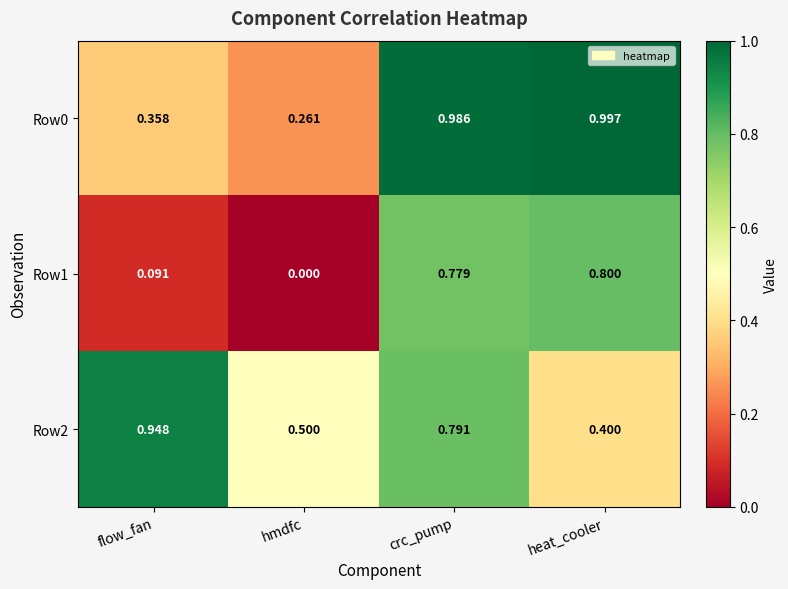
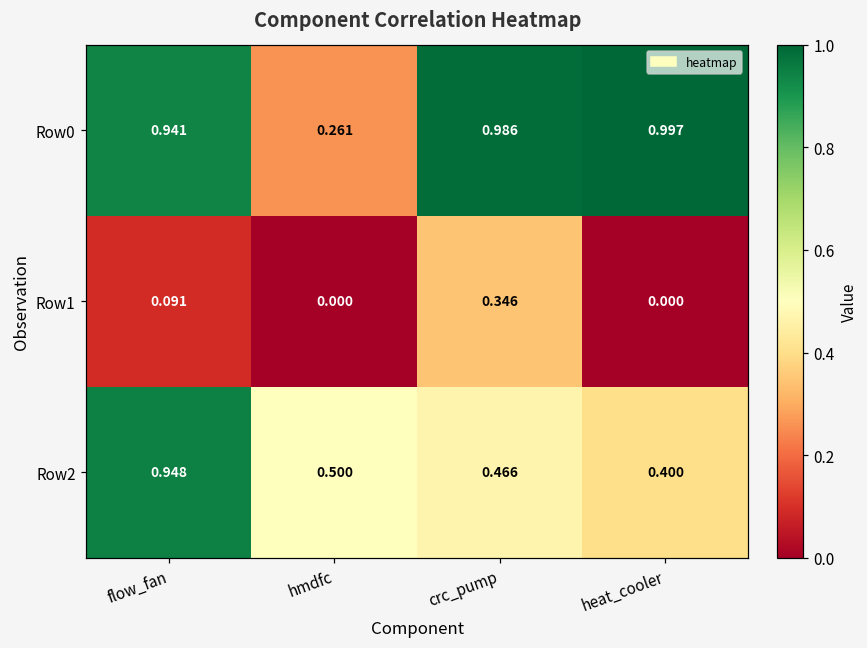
Row0, flow_fan: 0.358 -> 0.941
Row1, crc_pump: 0.779 -> 0.346
Row1, heat_cooler: 0.800 -> 0.000
Row2, crc_pump: 0.791 -> 0.466
